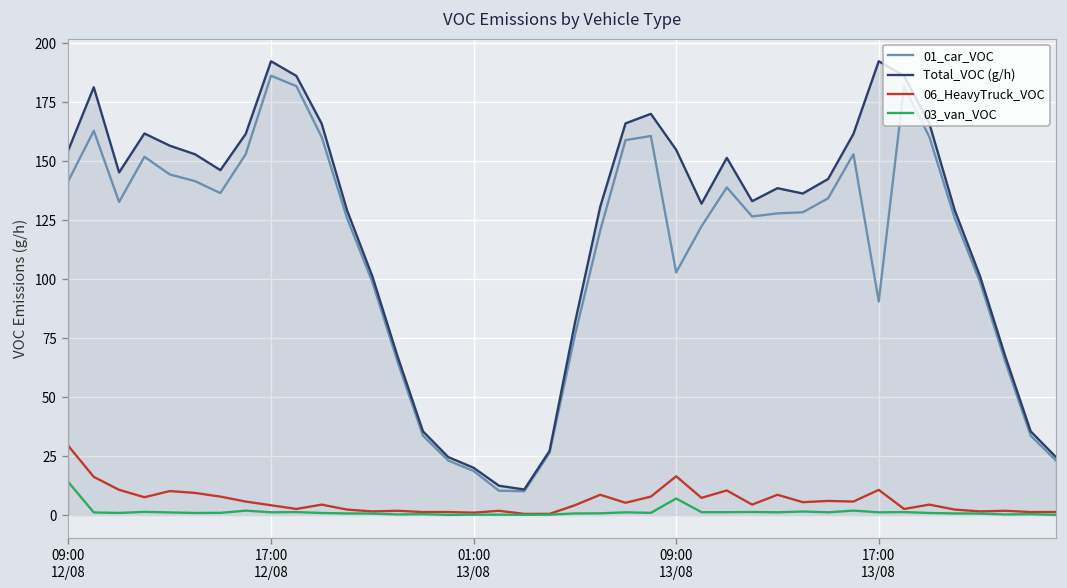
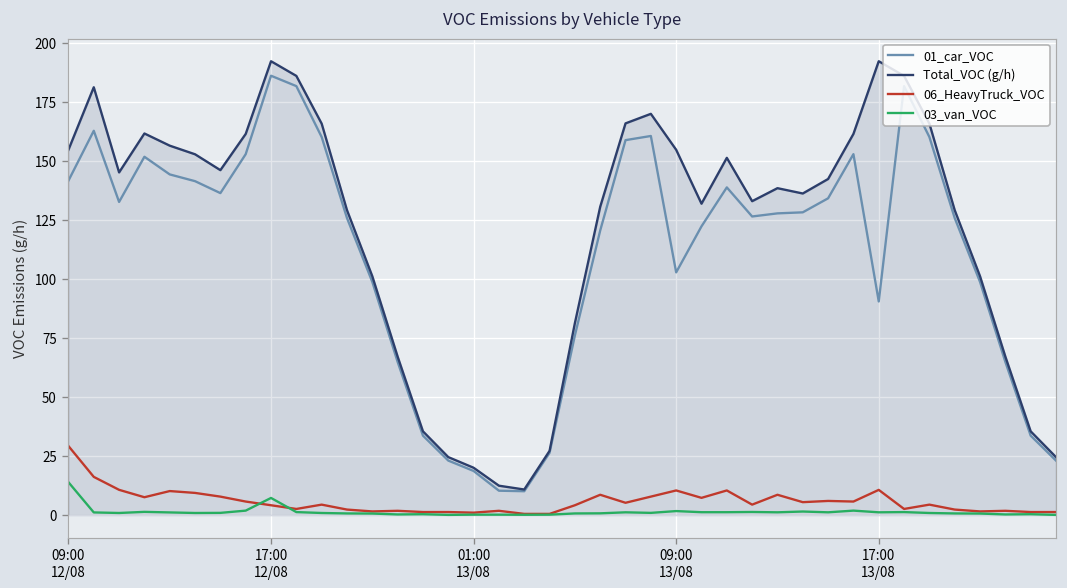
03_van_VOC, 17:00 12/08: 1 -> 7
06_HeavyTruck_VOC, 09:00 13/08: 16 -> 10
03_van_VOC, 09:00 13/08: 7 -> 2
